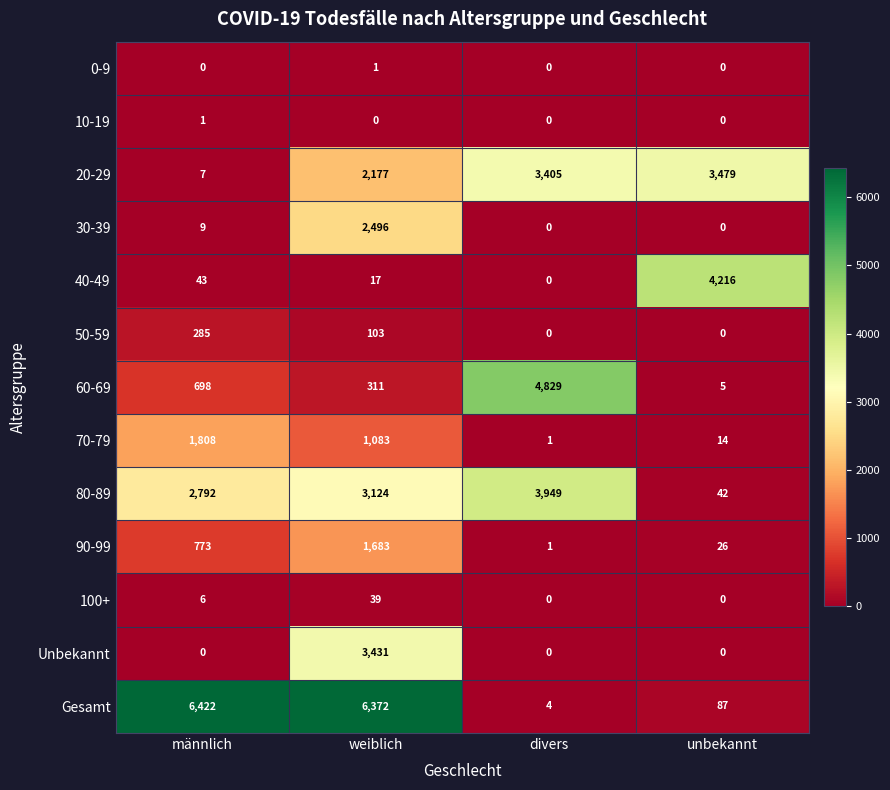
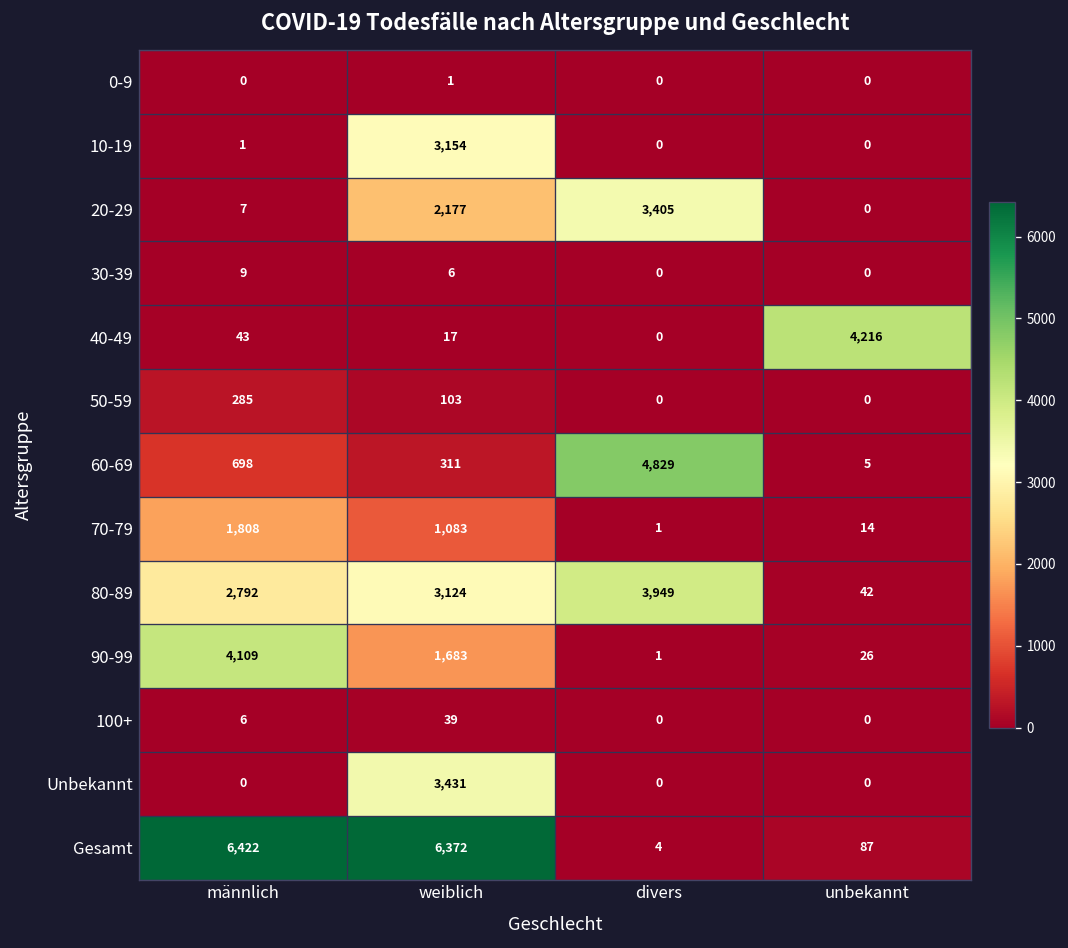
10-19, weiblich: 0 -> 3,154
20-29, unbekannt: 3,479 -> 0
30-39, weiblich: 2,496 -> 6
90-99, männlich: 773 -> 4,109
